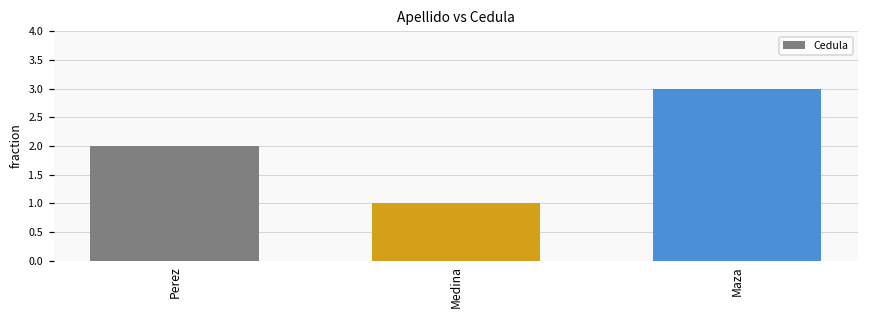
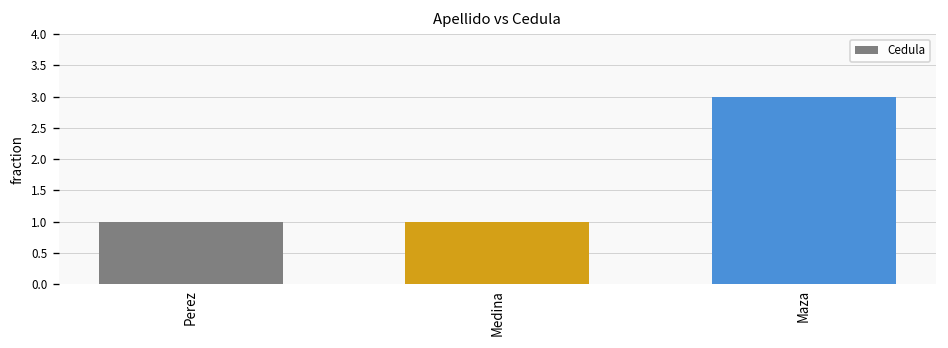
Perez: 2 -> 1
